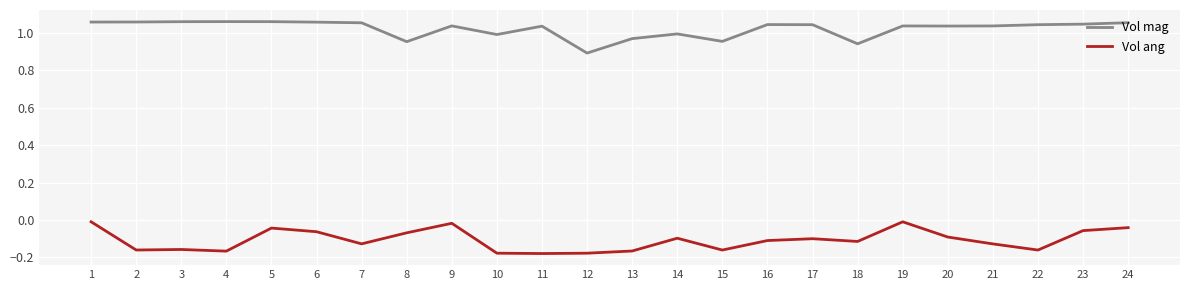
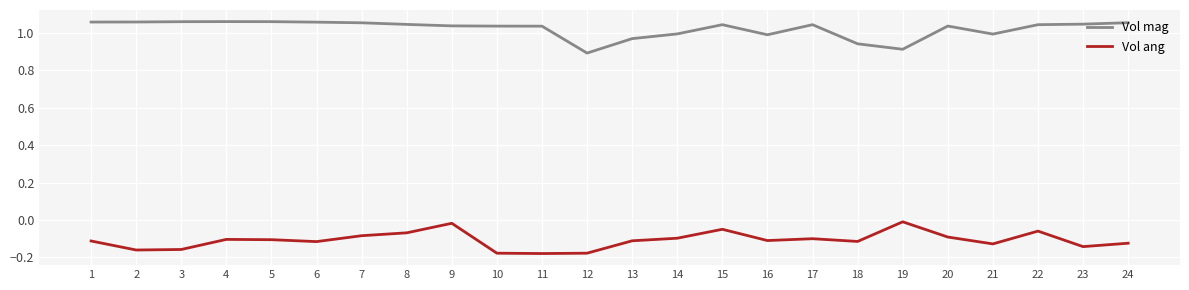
Vol ang, 1: -0.01 -> -0.11
Vol ang, 4: -0.17 -> -0.10
Vol ang, 5: -0.04 -> -0.10
Vol ang, 6: -0.06 -> -0.12
Vol ang, 7: -0.13 -> -0.08
Vol mag, 8: 0.95 -> 1.05
Vol mag, 10: 0.99 -> 1.04
Vol ang, 13: -0.17 -> -0.11
Vol mag, 15: 0.95 -> 1.04
Vol ang, 15: -0.16 -> -0.05
Vol mag, 16: 1.04 -> 0.99
Vol mag, 19: 1.04 -> 0.91
Vol mag, 21: 1.04 -> 0.99
Vol ang, 22: -0.16 -> -0.06
Vol ang, 23: -0.06 -> -0.14
Vol ang, 24: -0.04 -> -0.12
